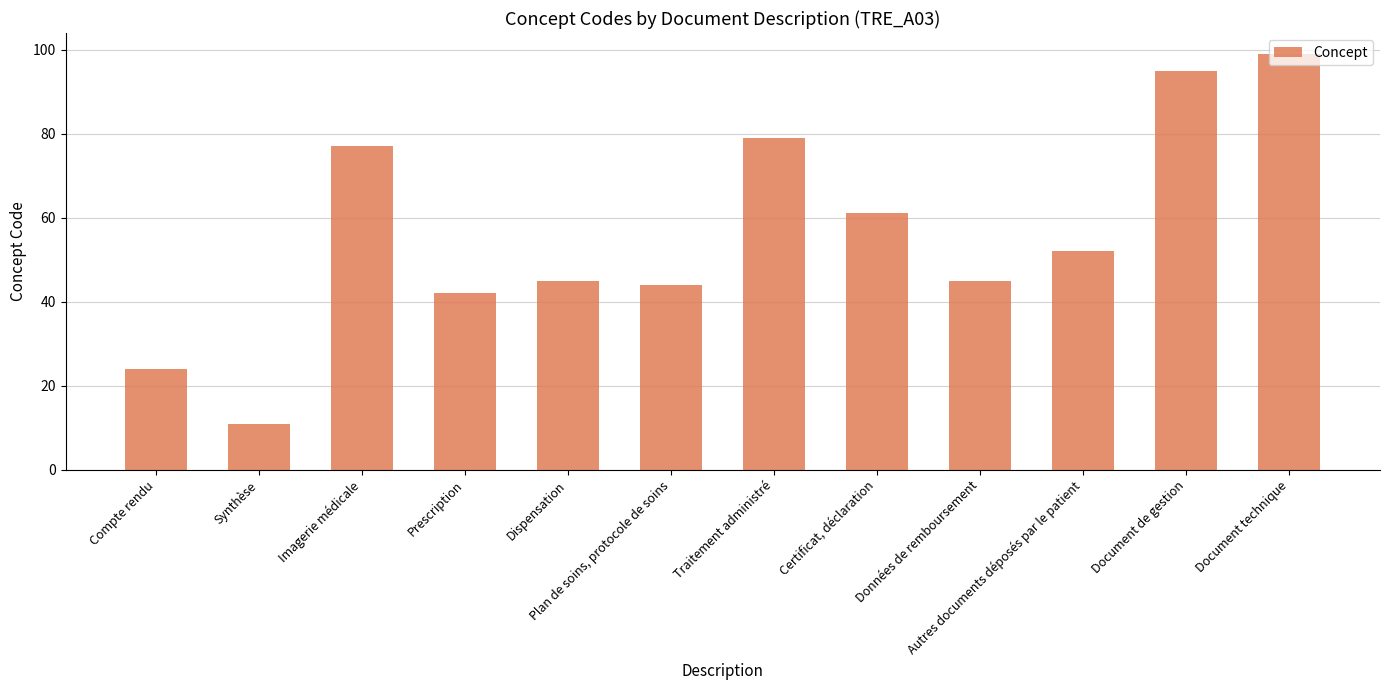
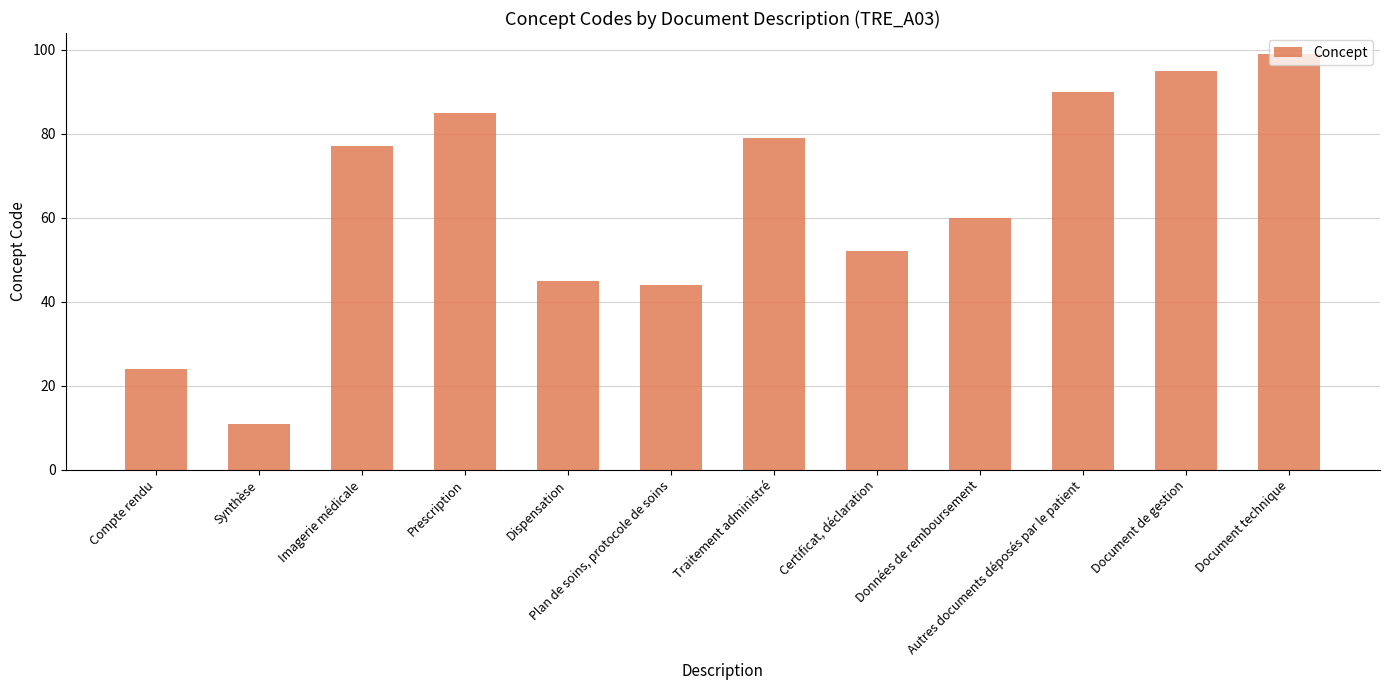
Prescription: 42 -> 85
Certificat, déclaration: 61 -> 52
Données de remboursement: 45 -> 60
Autres documents déposés par le patient: 52 -> 90
